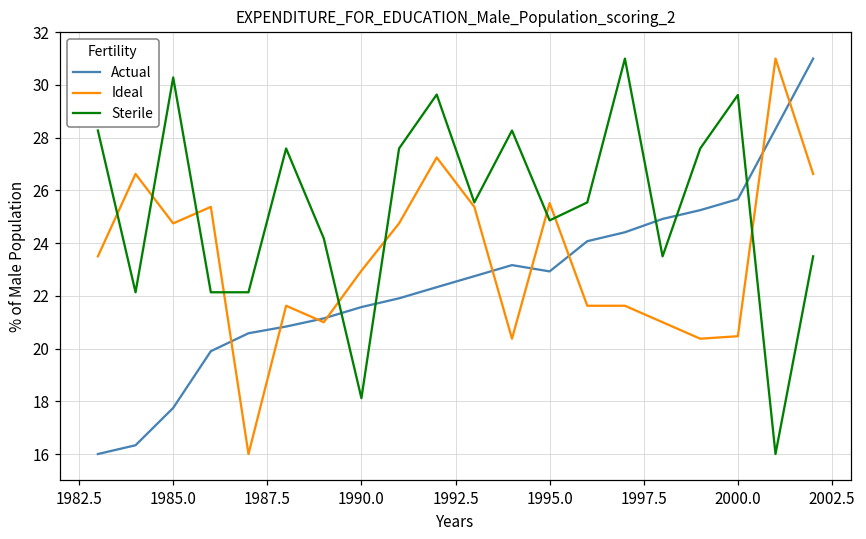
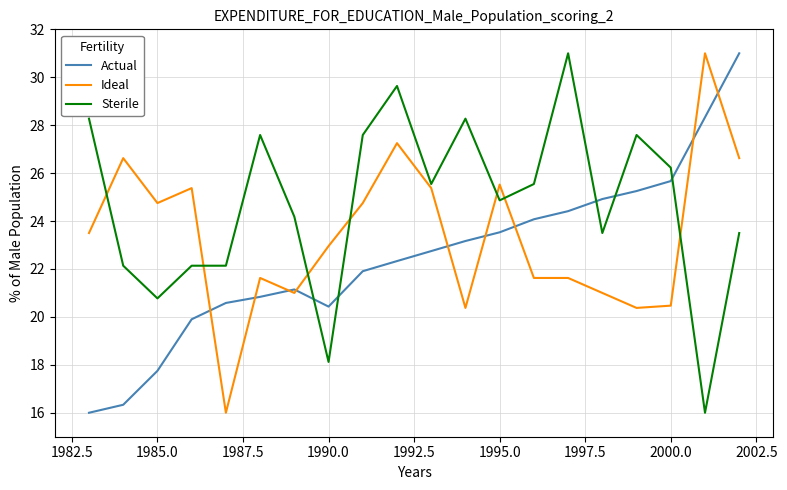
Sterile, 1985.0: 30.3 -> 20.8
Actual, 1990.0: 21.6 -> 20.4
Actual, 1995.0: 22.9 -> 23.5
Sterile, 2000.0: 29.6 -> 26.2
